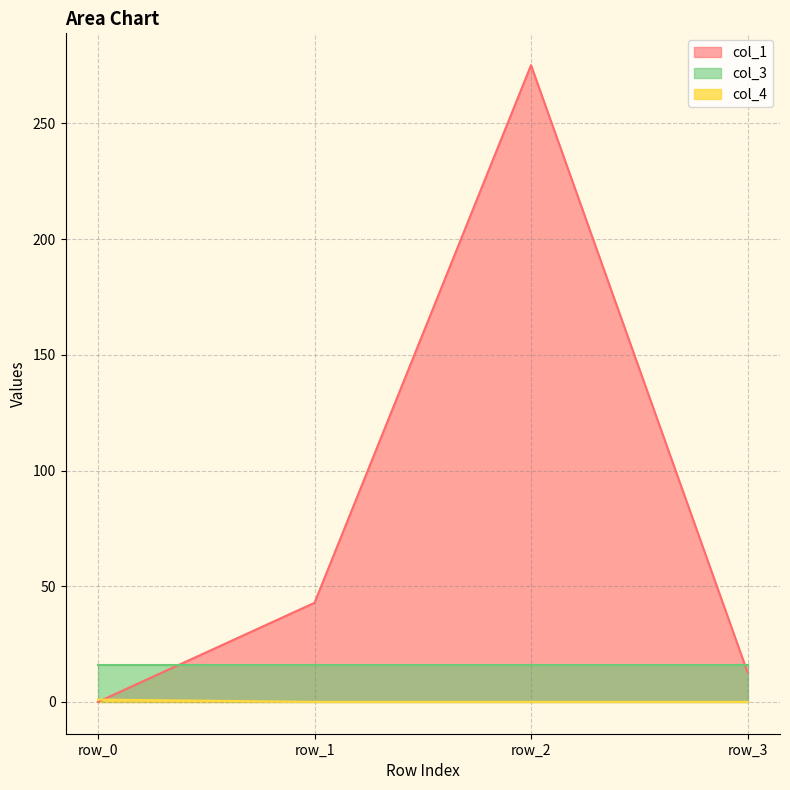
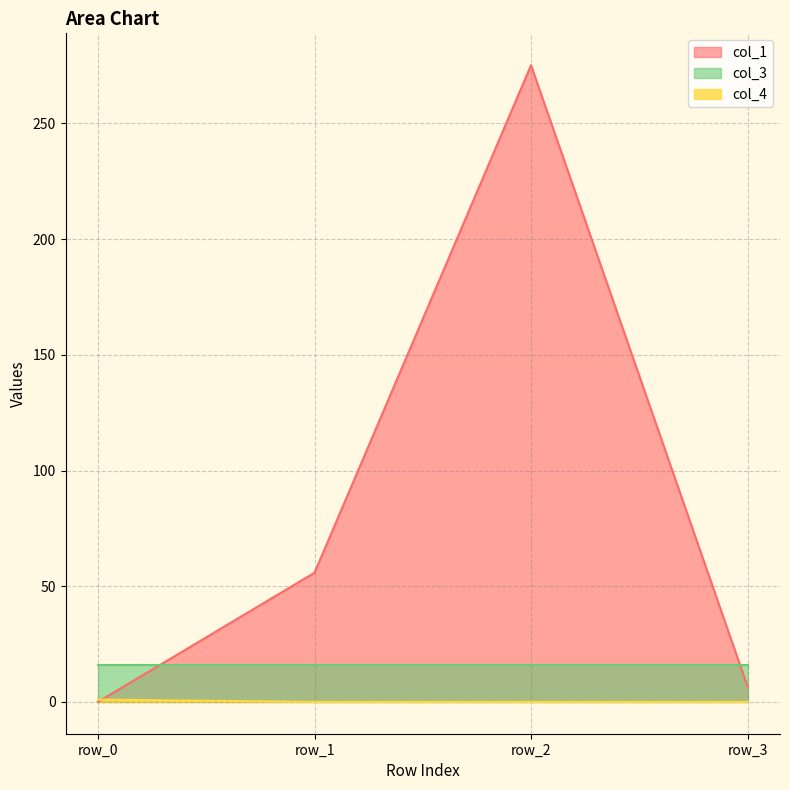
col_1, row_1: 43 -> 56
col_1, row_3: 13 -> 7
